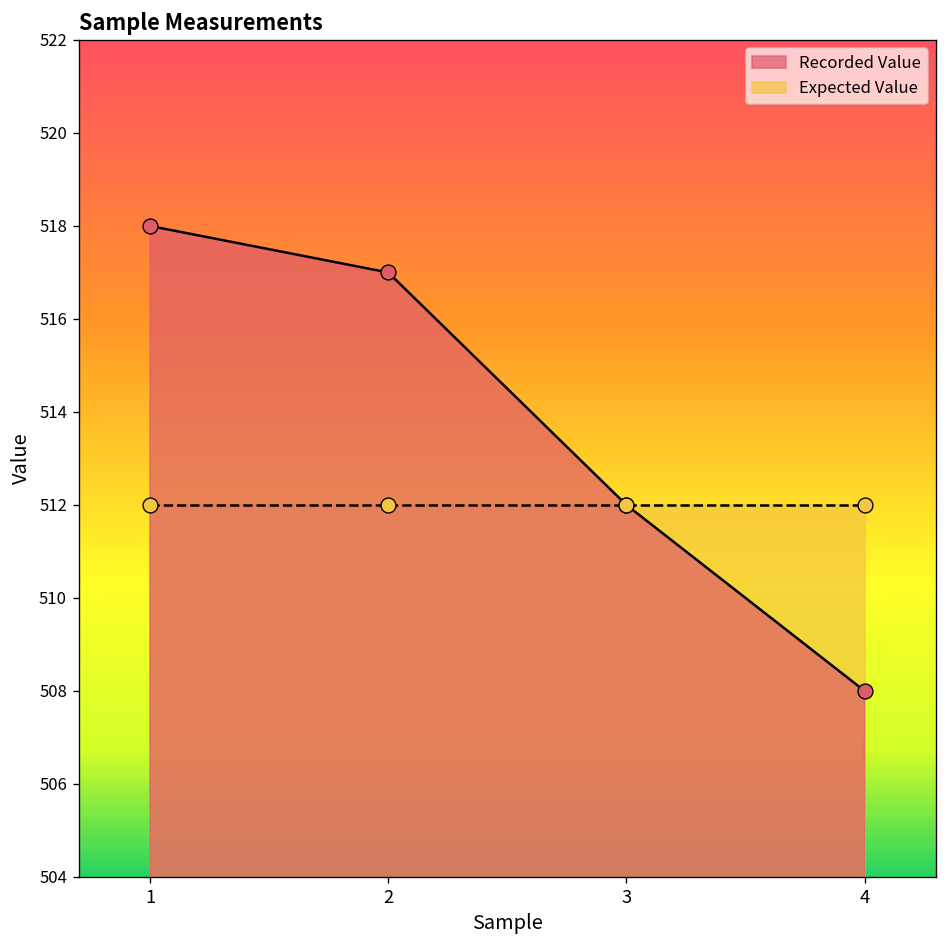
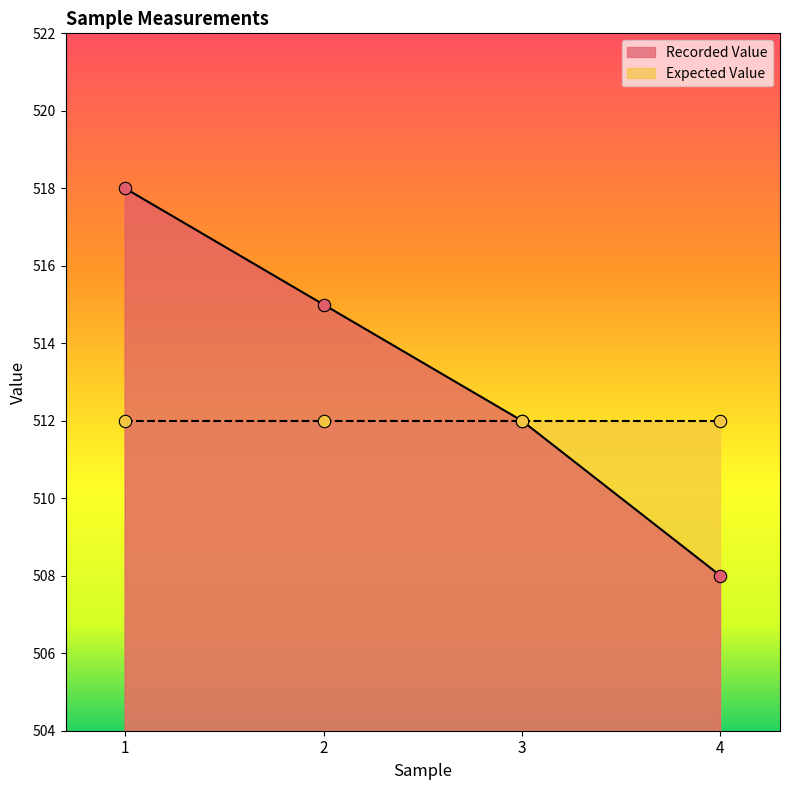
Recorded Value, 2: 517 -> 515
